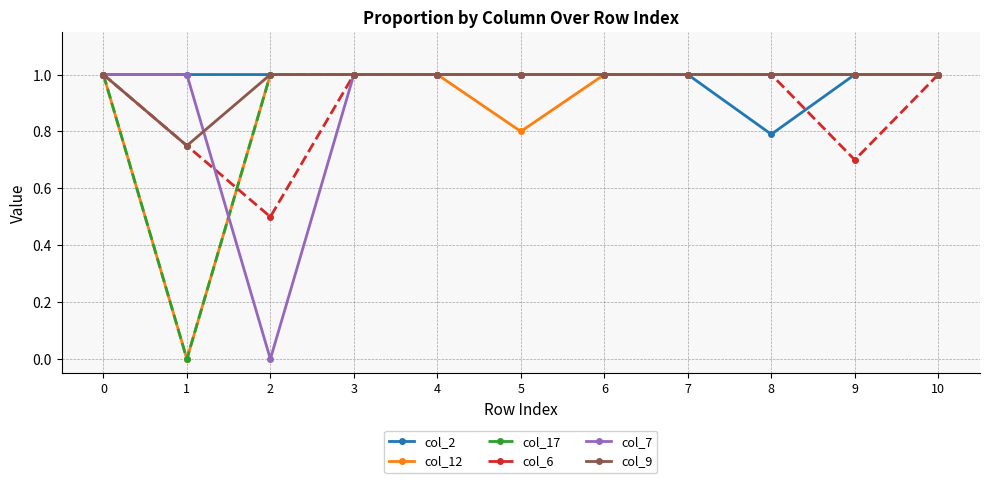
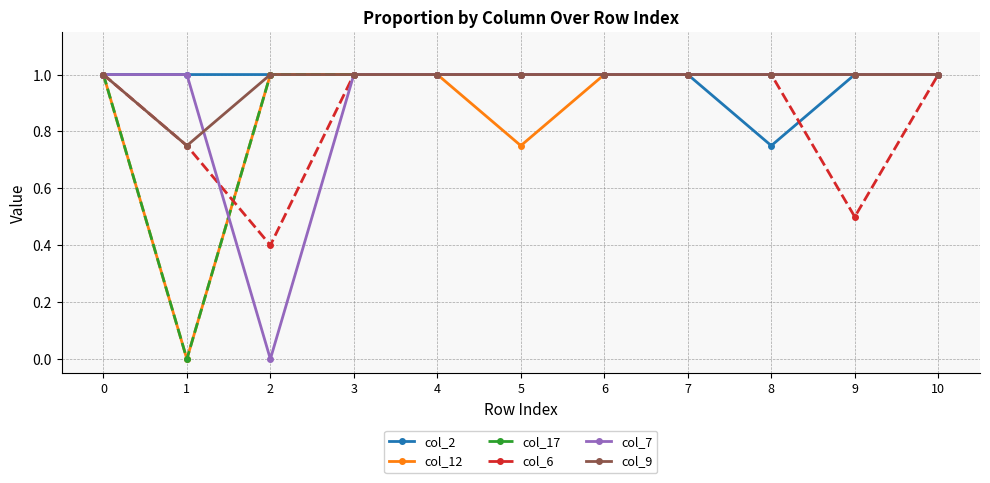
col_6, 2: 0.5 -> 0.4
col_12, 5: 0.80 -> 0.75
col_2, 8: 0.79 -> 0.75
col_6, 9: 0.7 -> 0.5
